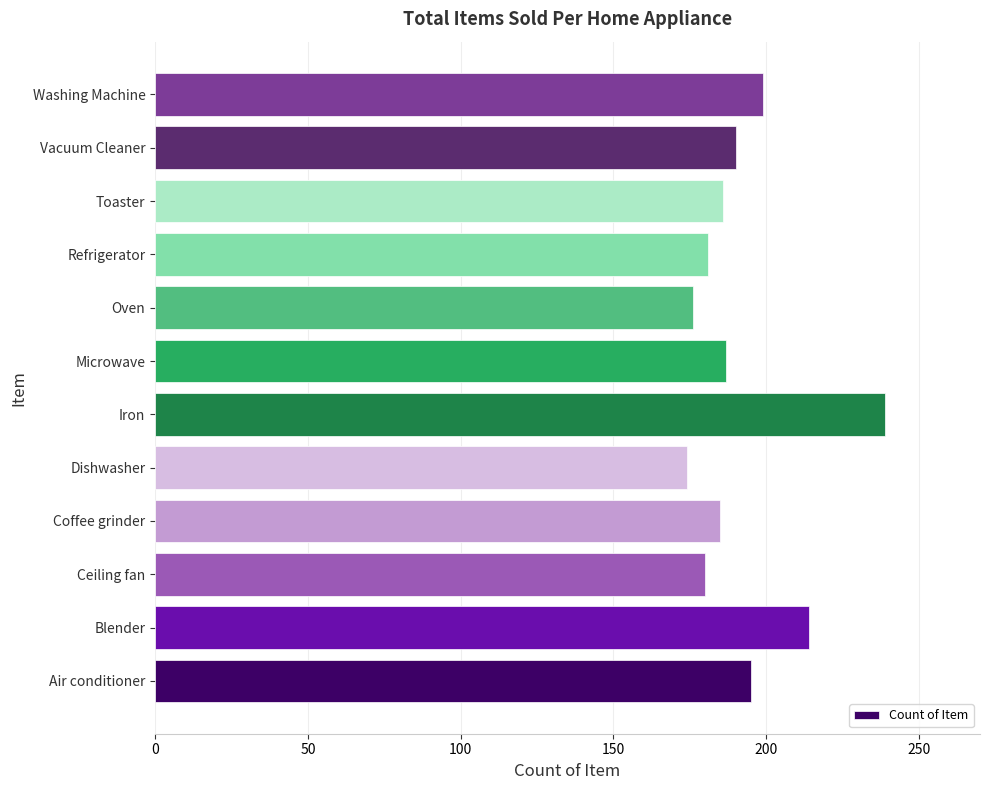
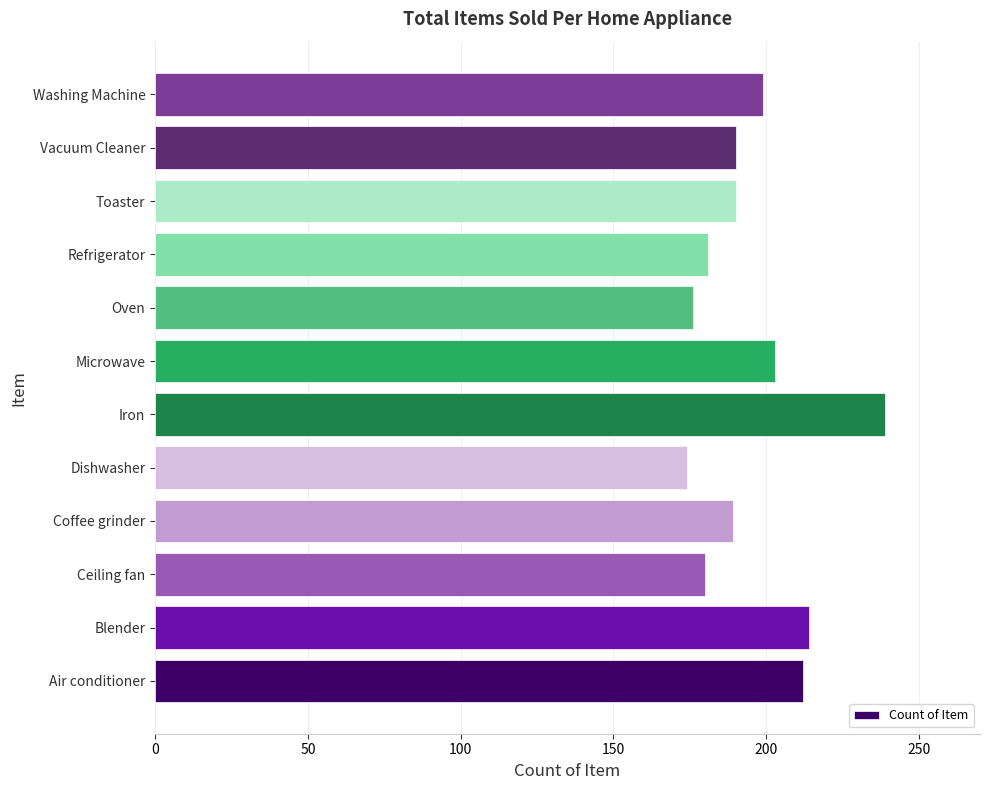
Toaster: 186 -> 190
Microwave: 187 -> 203
Coffee grinder: 185 -> 189
Air conditioner: 195 -> 212
